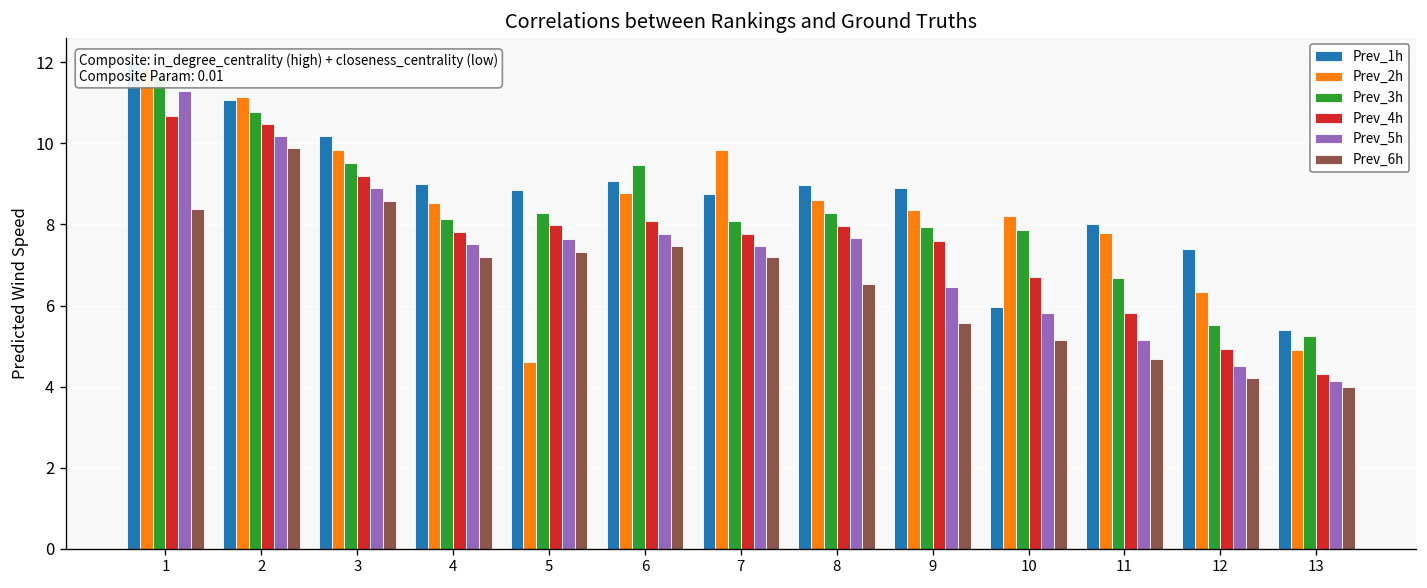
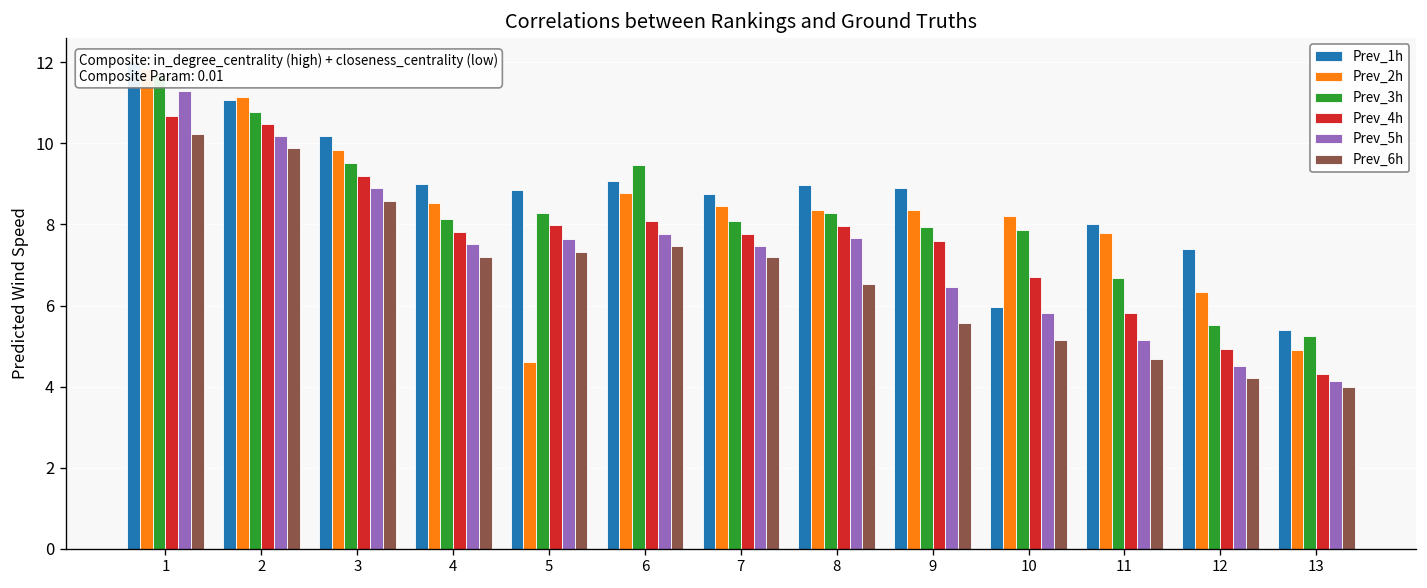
Prev_6h, 1: 8.4 -> 10.2
Prev_2h, 7: 9.8 -> 8.4
Prev_2h, 8: 8.6 -> 8.4
